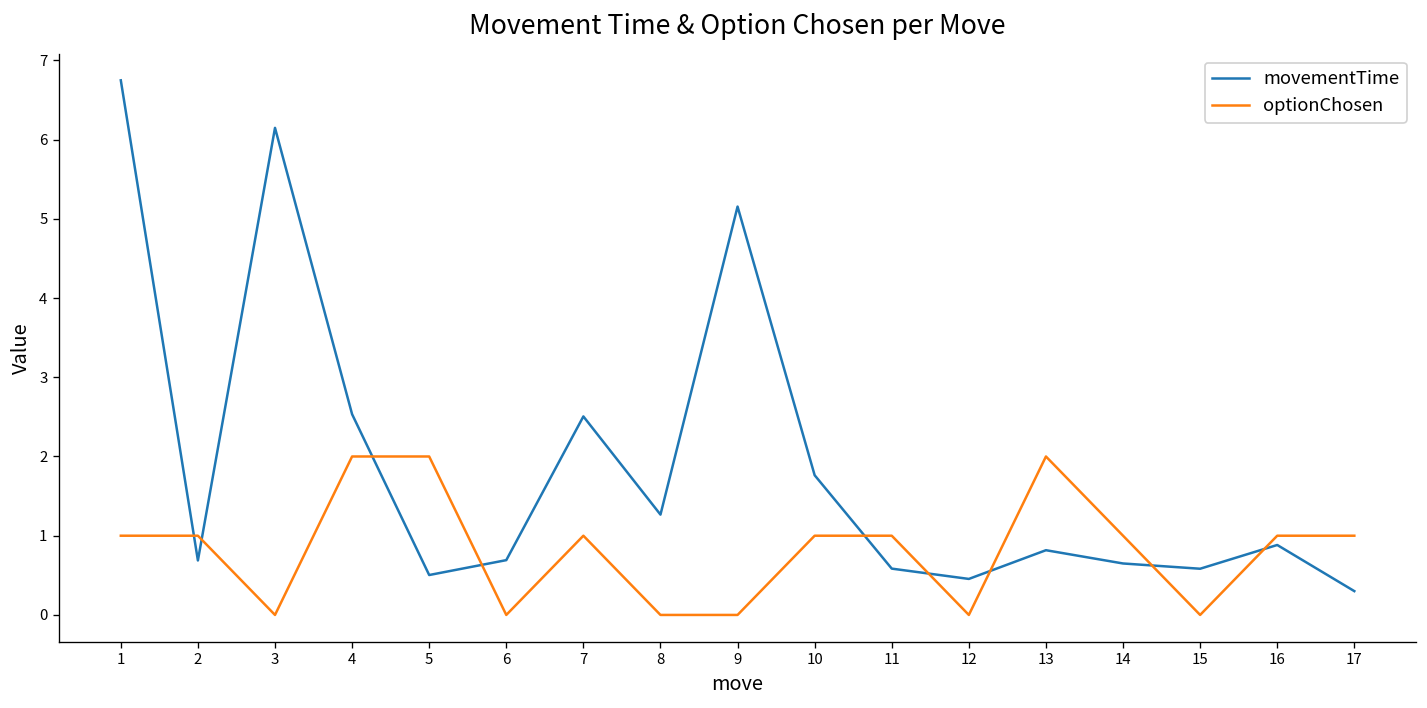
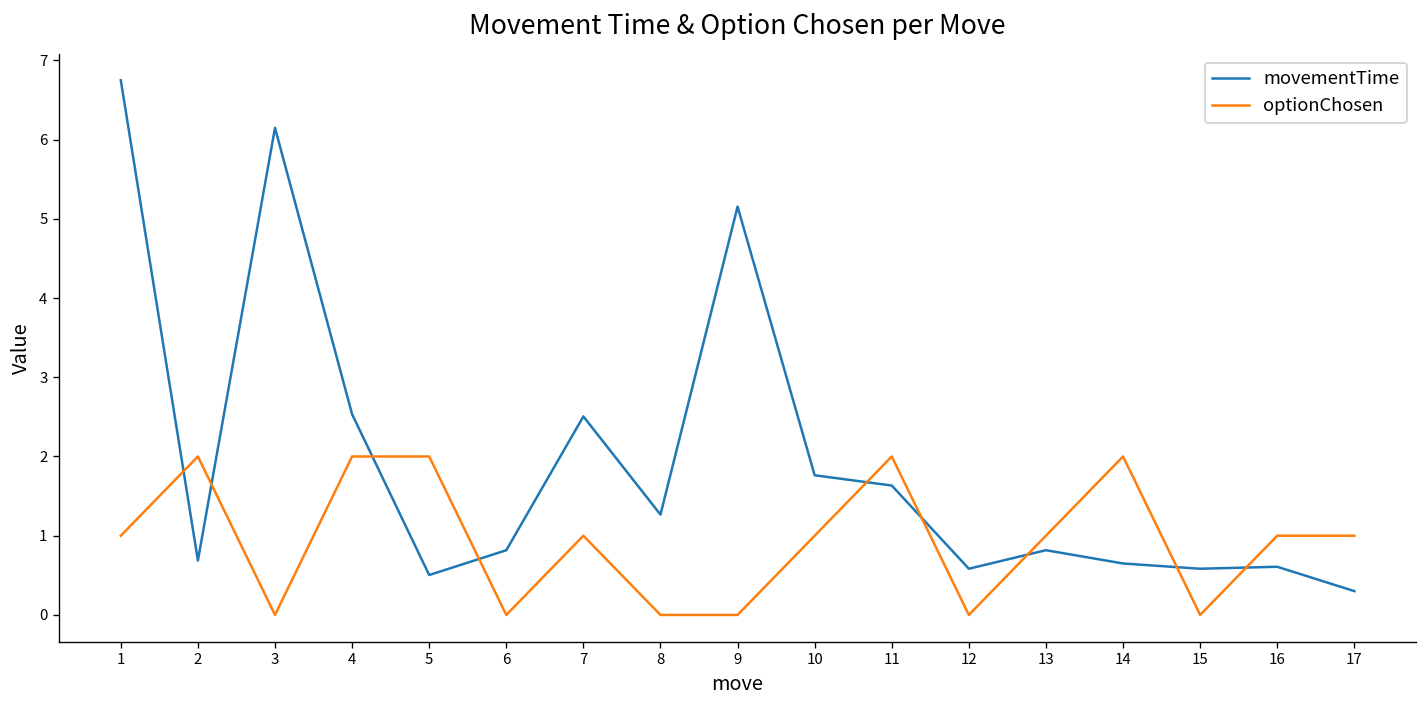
optionChosen, 2: 1 -> 2
movementTime, 6: 0.7 -> 0.8
movementTime, 11: 0.6 -> 1.6
optionChosen, 11: 1 -> 2
movementTime, 12: 0.5 -> 0.6
optionChosen, 13: 2 -> 1
optionChosen, 14: 1 -> 2
movementTime, 16: 0.9 -> 0.6
